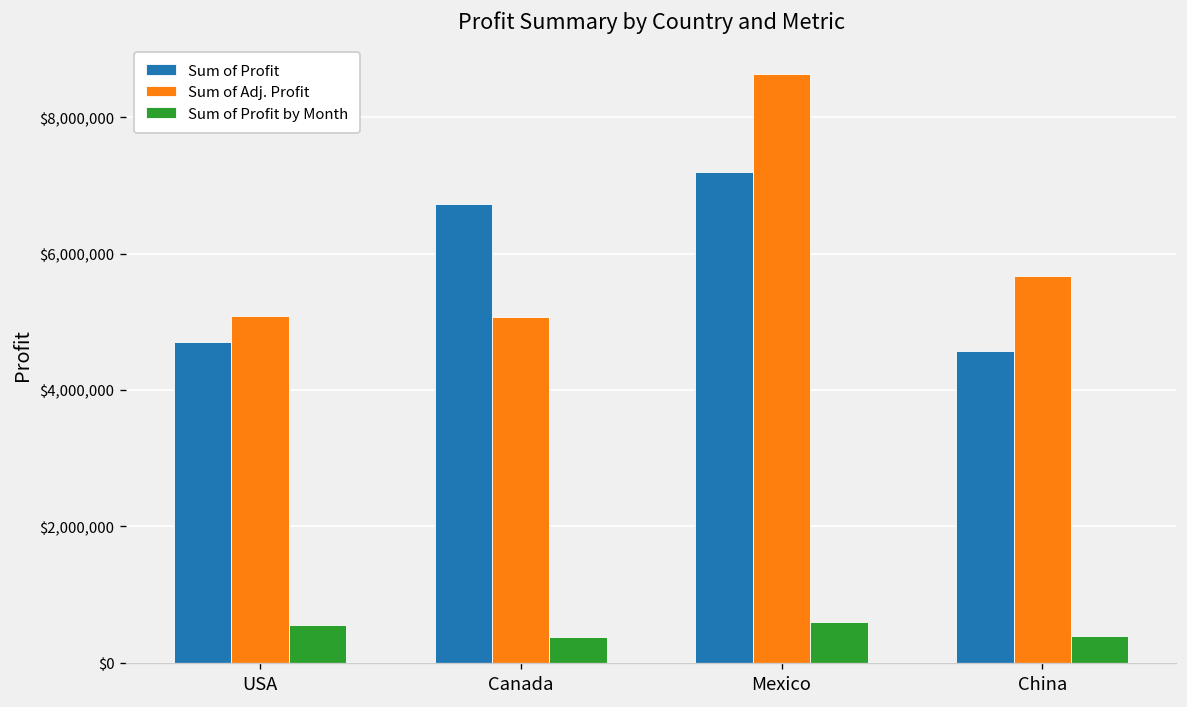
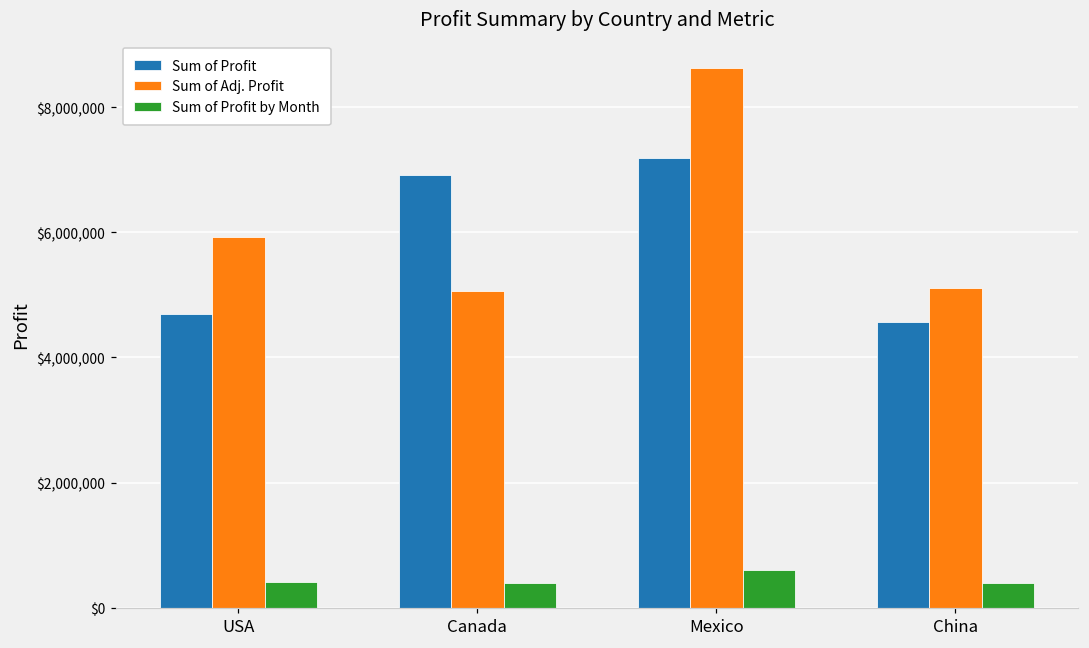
Sum of Adj. Profit, USA: $5,100,000 -> $5,900,000
Sum of Profit by Month, USA: $600,000 -> $400,000
Sum of Profit, Canada: $6,700,000 -> $6,900,000
Sum of Adj. Profit, China: $5,700,000 -> $5,100,000
